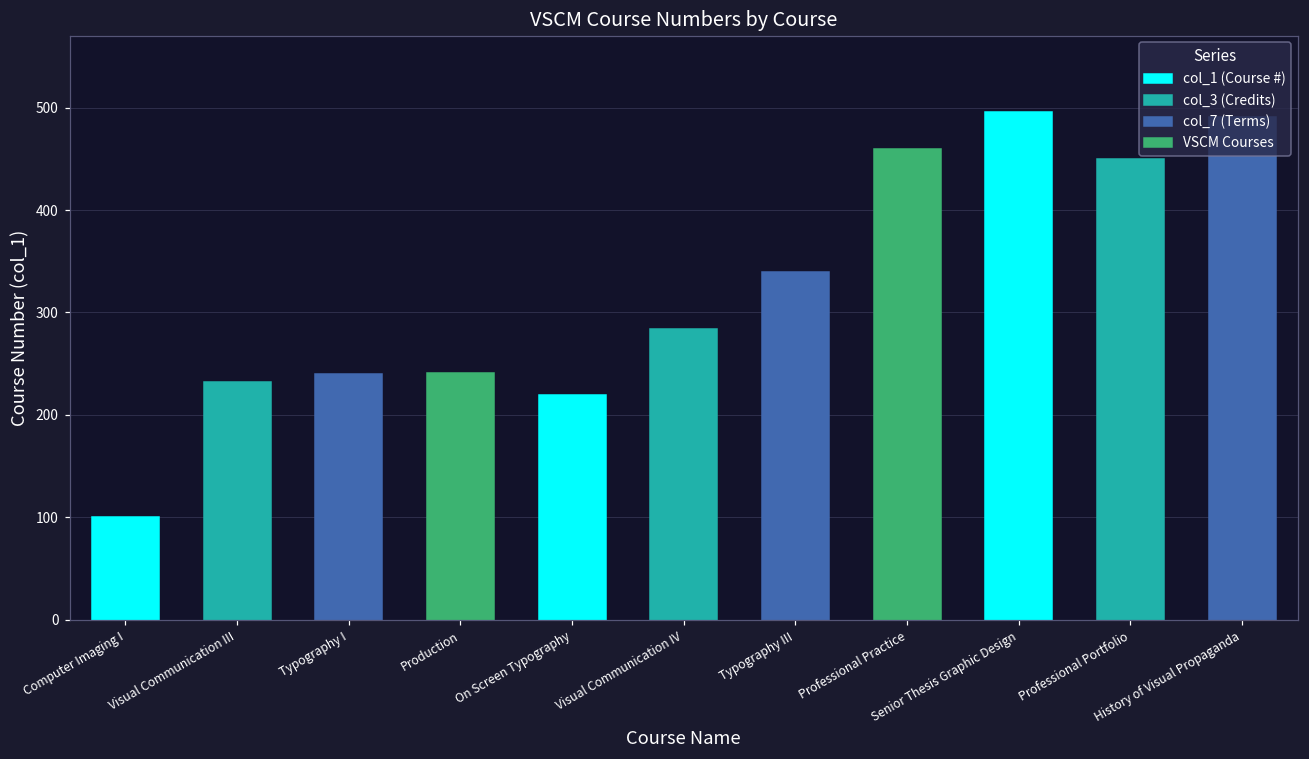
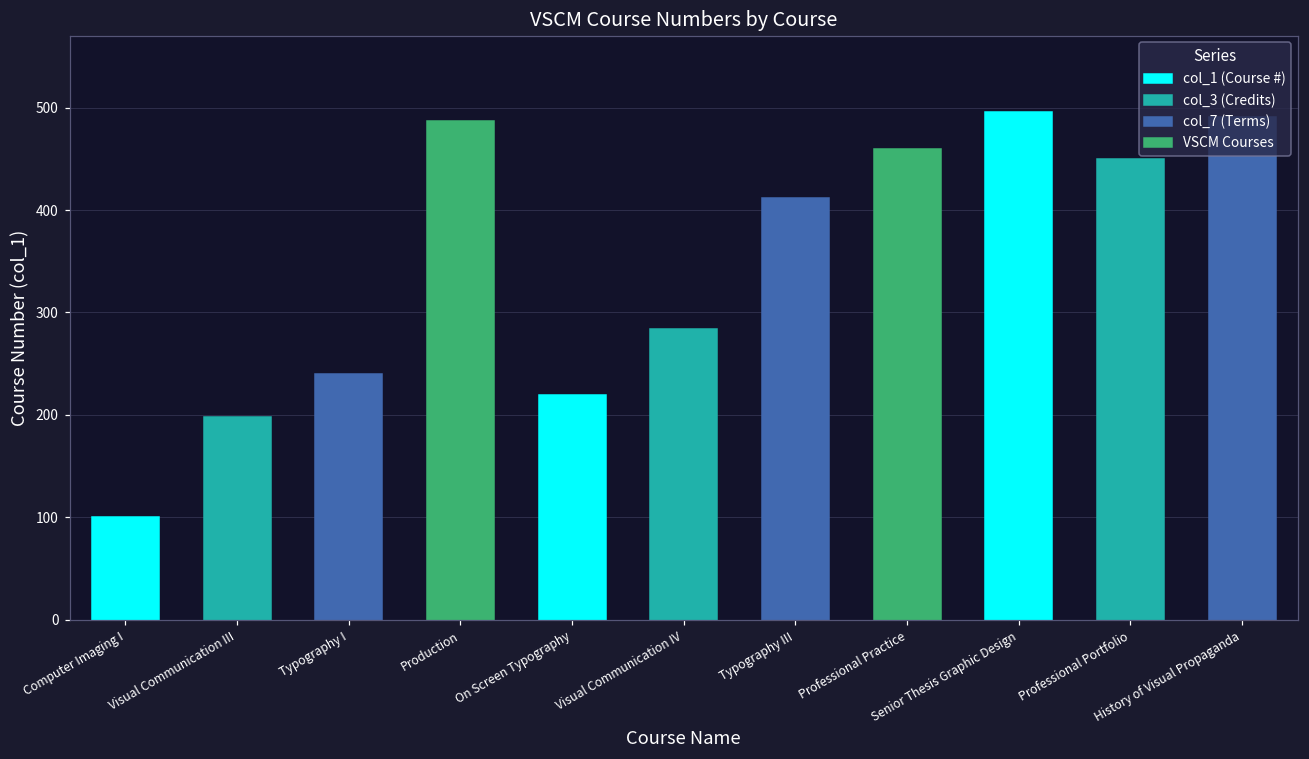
Visual Communication III: 230 -> 200
Production: 240 -> 490
Typography III: 340 -> 410
